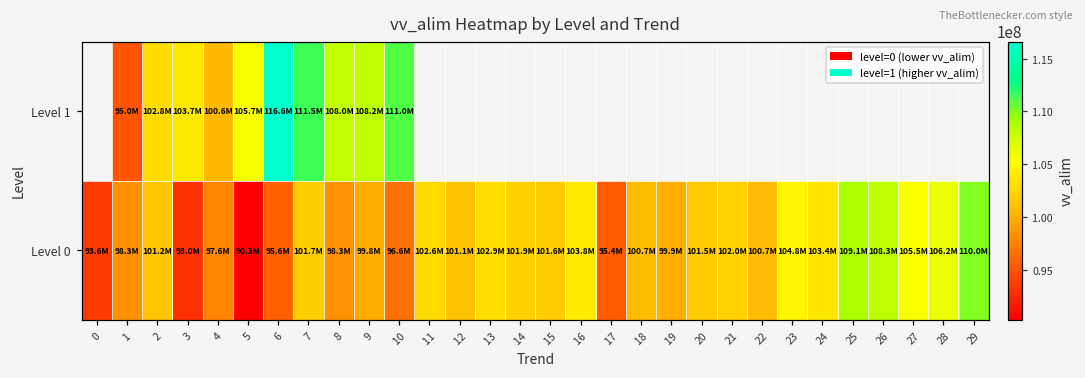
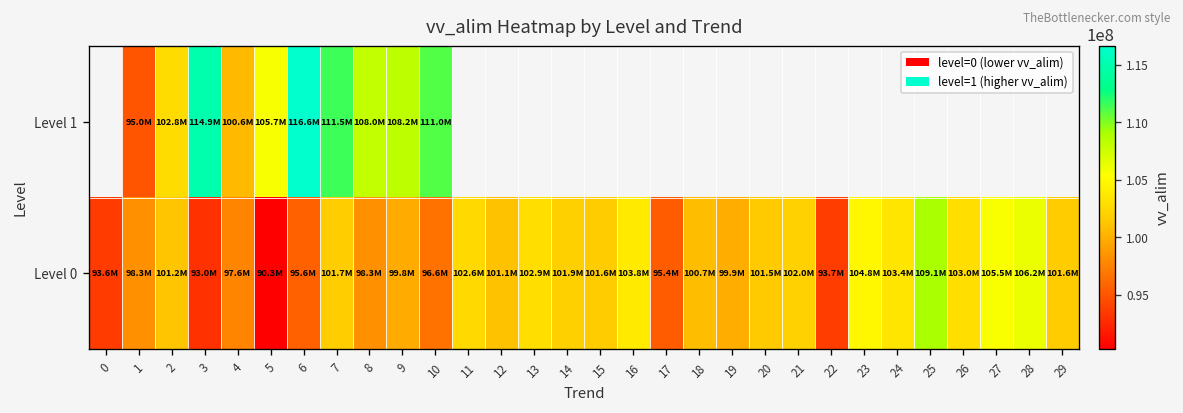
Level 1, 3: 103.7M -> 114.9M
Level 0, 22: 100.7M -> 93.7M
Level 0, 26: 108.3M -> 103.0M
Level 0, 29: 110.0M -> 101.6M
